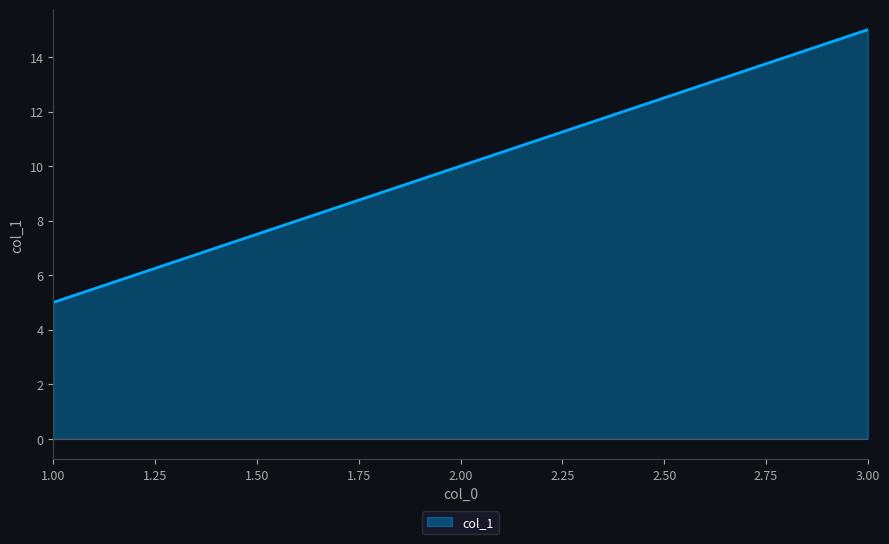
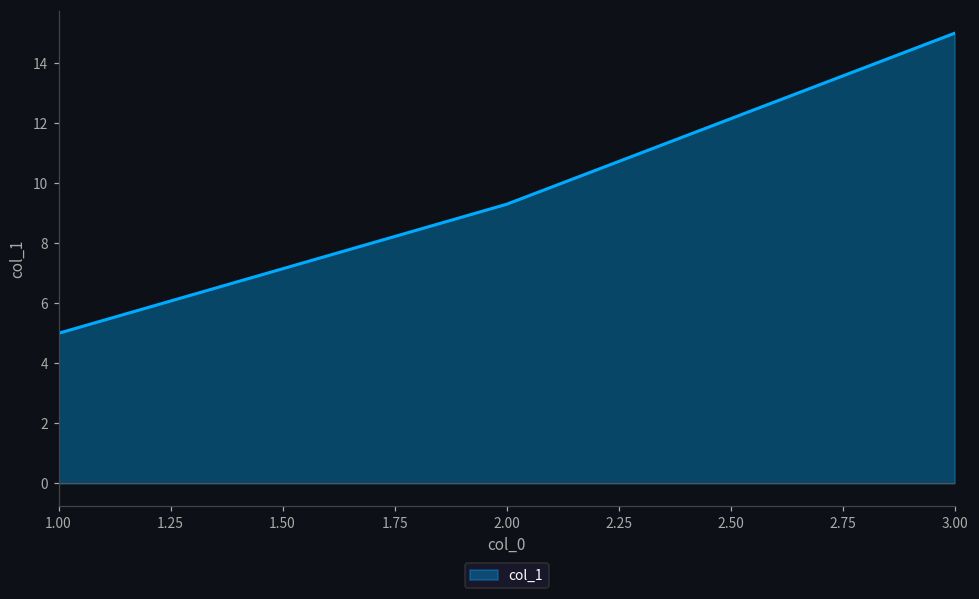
2.00: 10.0 -> 9.3
